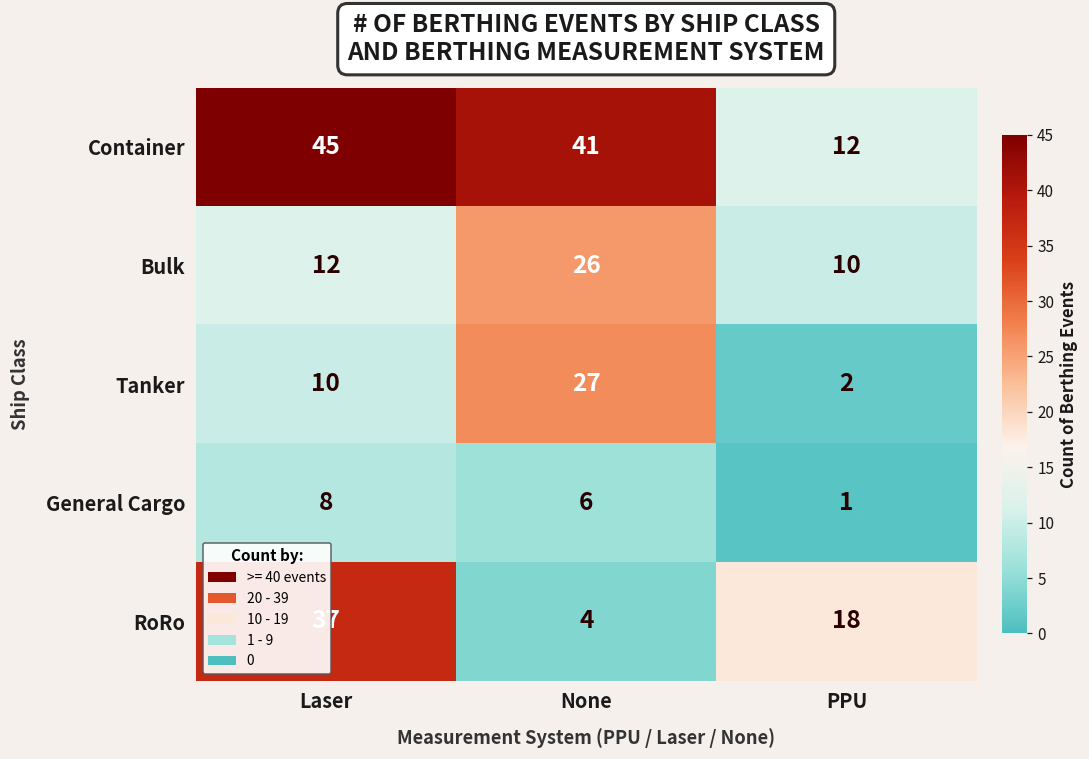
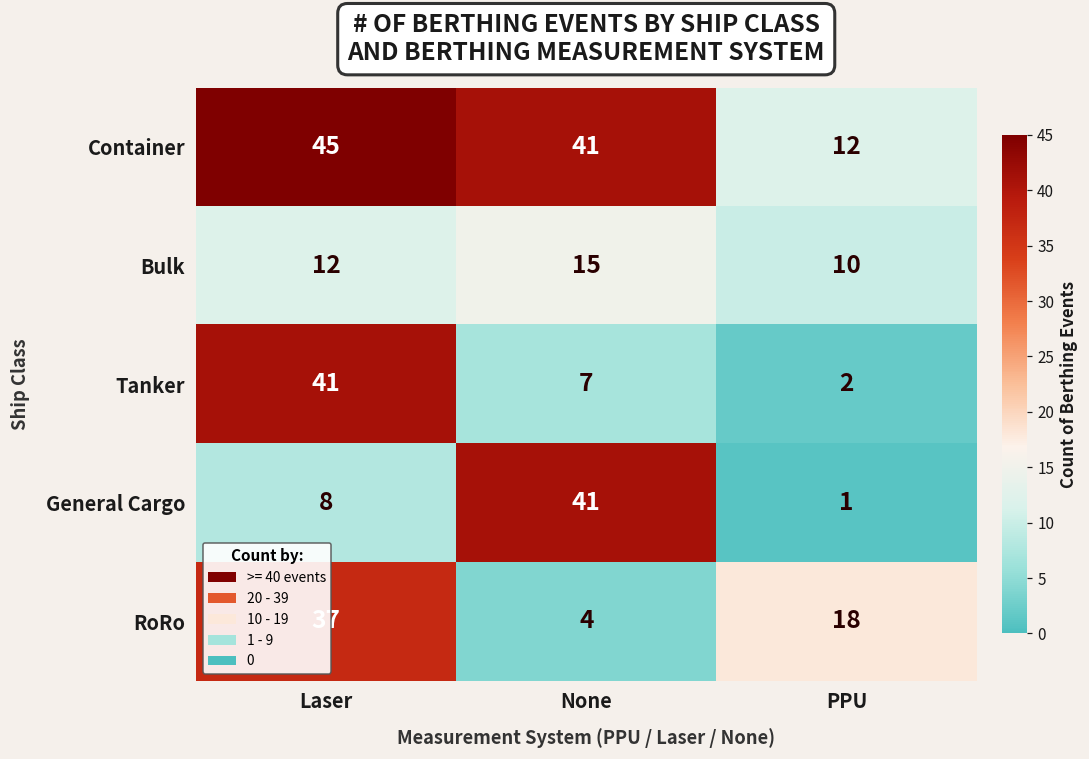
Bulk, None: 26 -> 15
Tanker, Laser: 10 -> 41
Tanker, None: 27 -> 7
General Cargo, None: 6 -> 41
